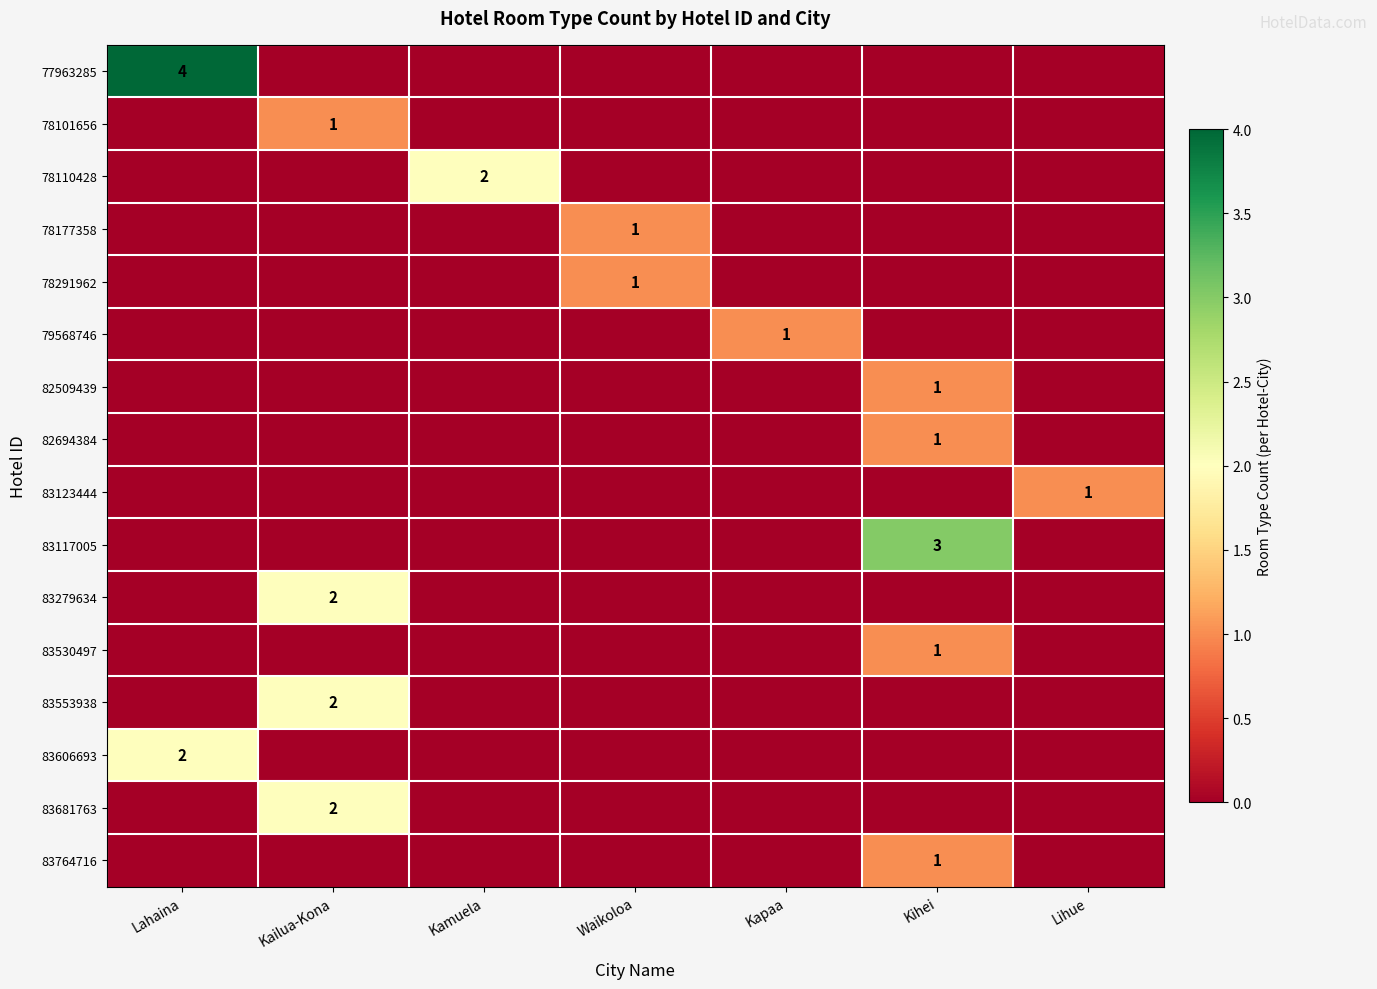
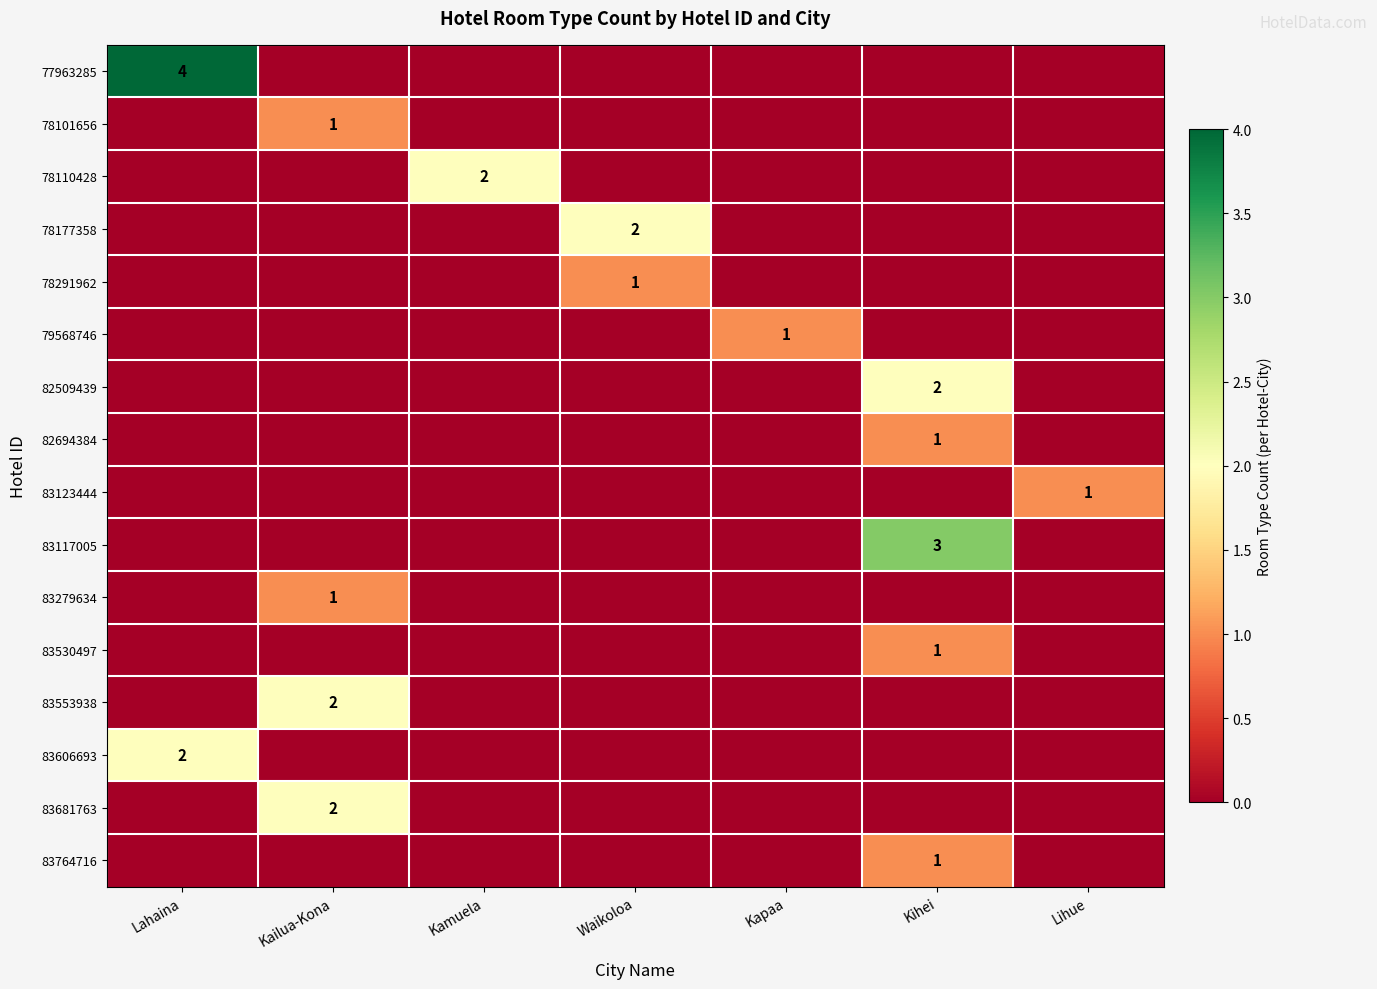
78177358, Waikoloa: 1 -> 2
82509439, Kihei: 1 -> 2
83279634, Kailua-Kona: 2 -> 1
